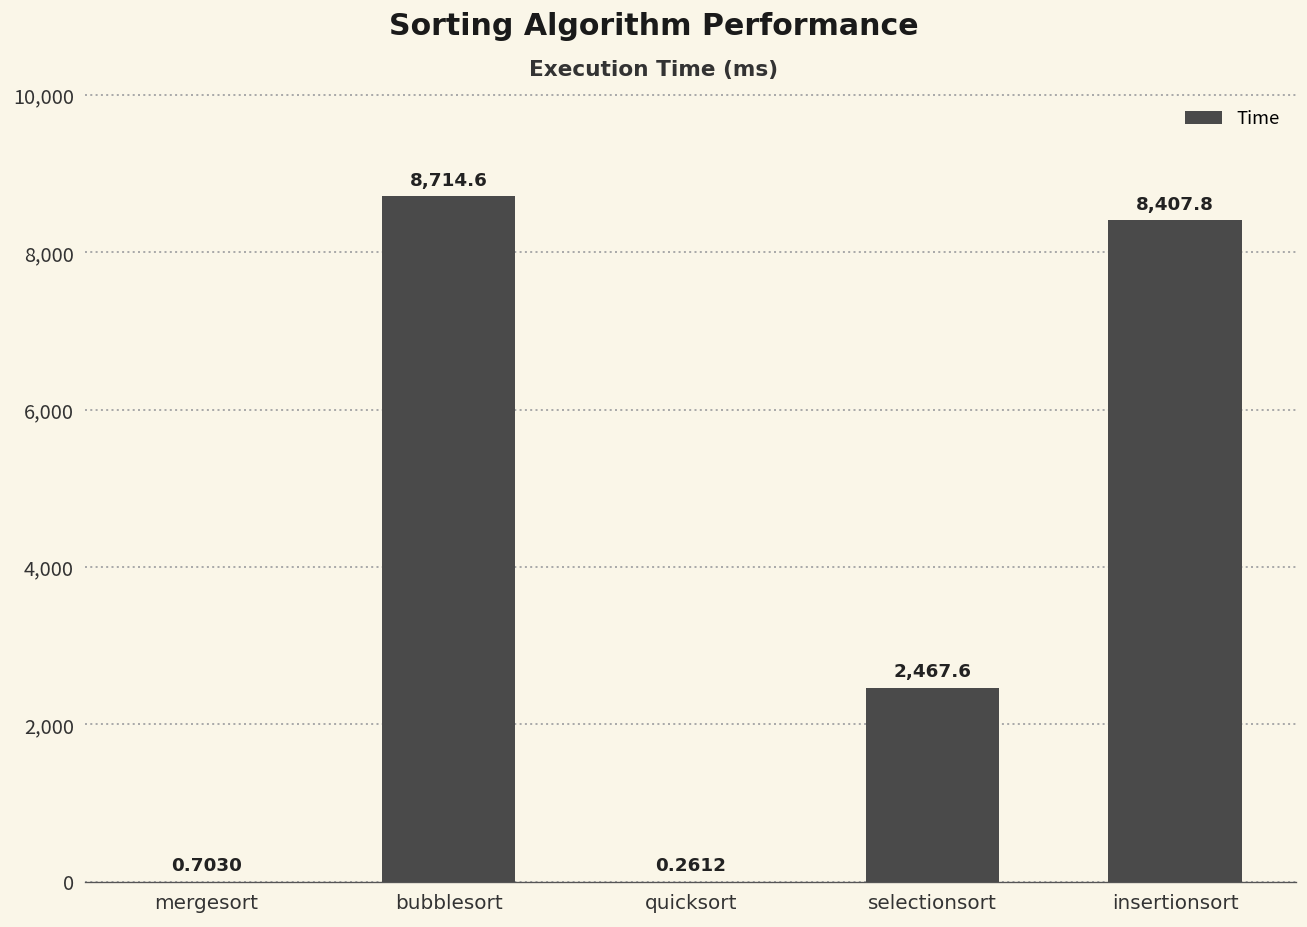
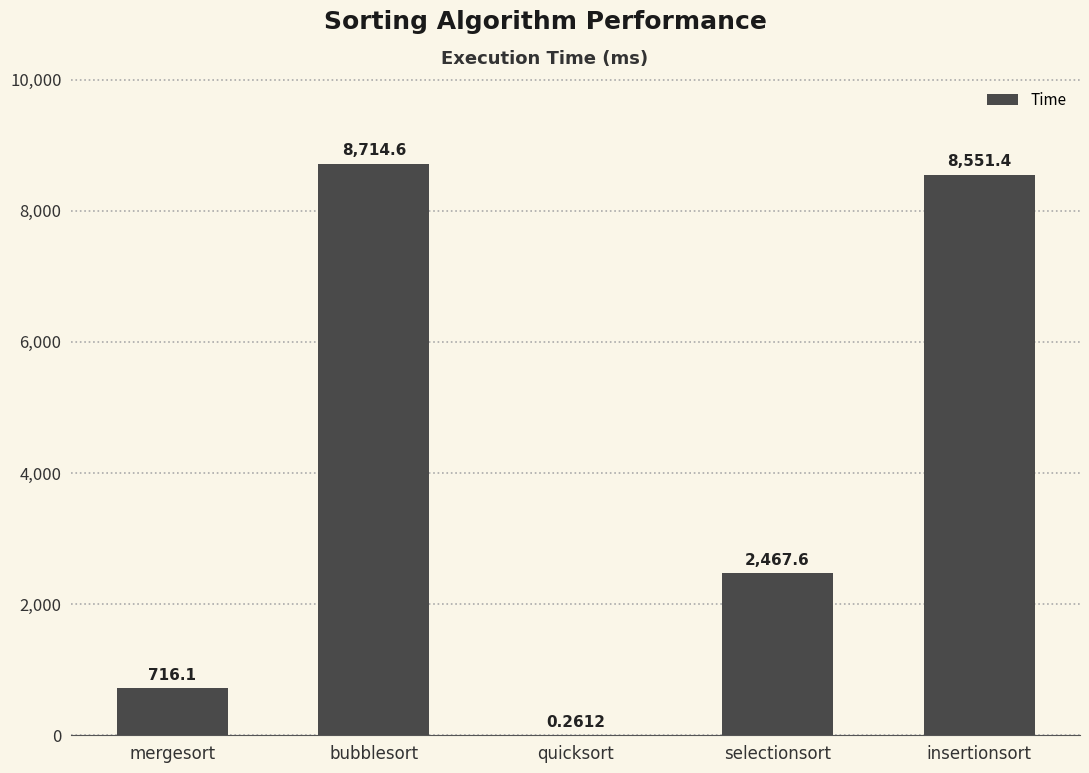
mergesort: 0.7030 -> 716.1
insertionsort: 8,407.8 -> 8,551.4
